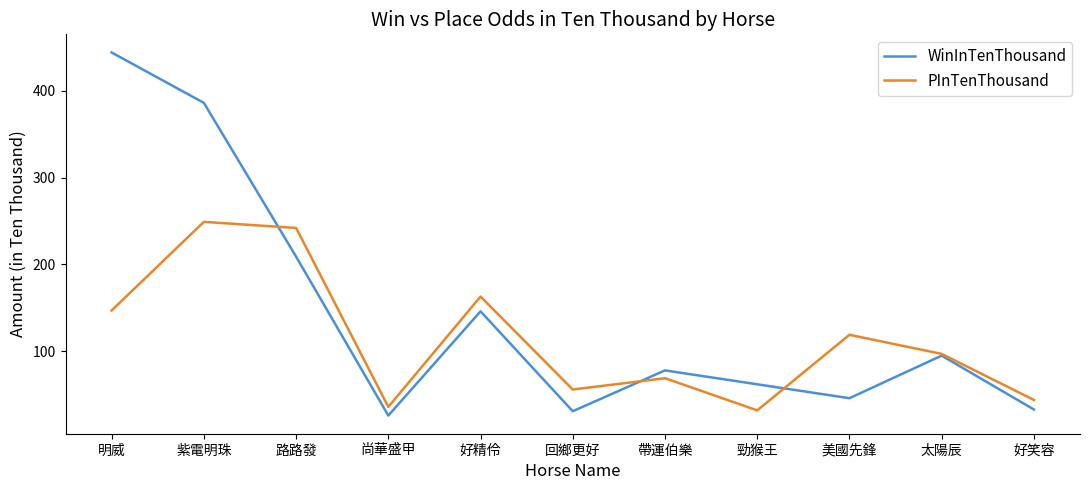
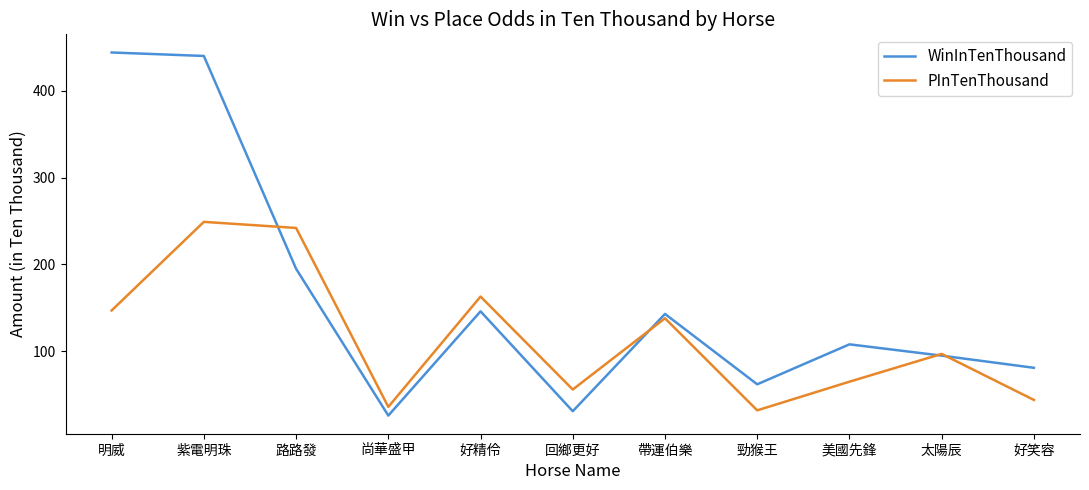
WinInTenThousand, 紫電明珠: 390 -> 440
WinInTenThousand, 路路發: 210 -> 200
WinInTenThousand, 帶運伯樂: 80 -> 140
PInTenThousand, 帶運伯樂: 70 -> 140
WinInTenThousand, 美國先鋒: 50 -> 110
PInTenThousand, 美國先鋒: 120 -> 70
WinInTenThousand, 好笑容: 30 -> 80
